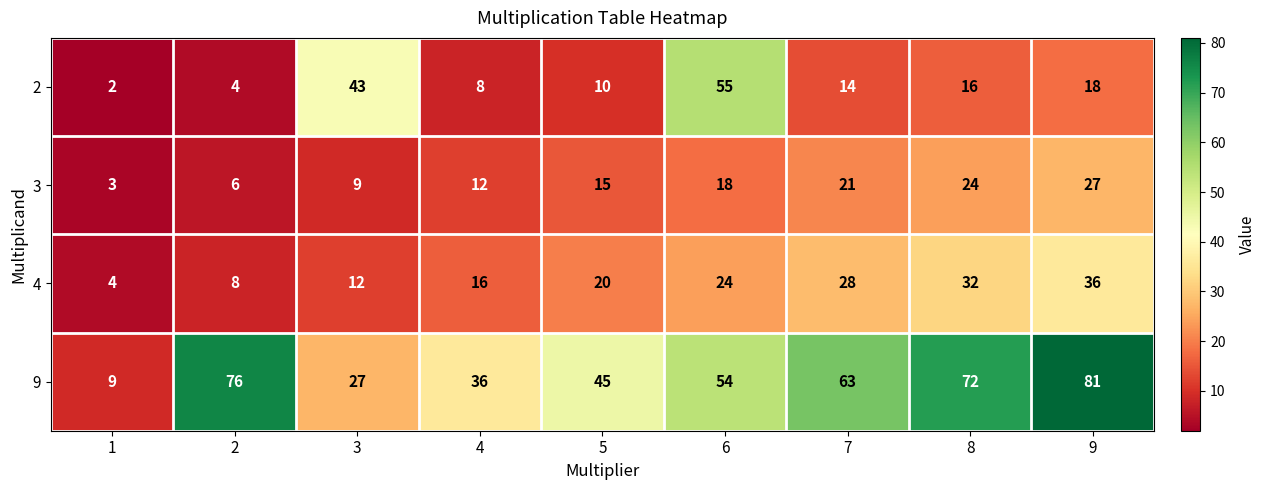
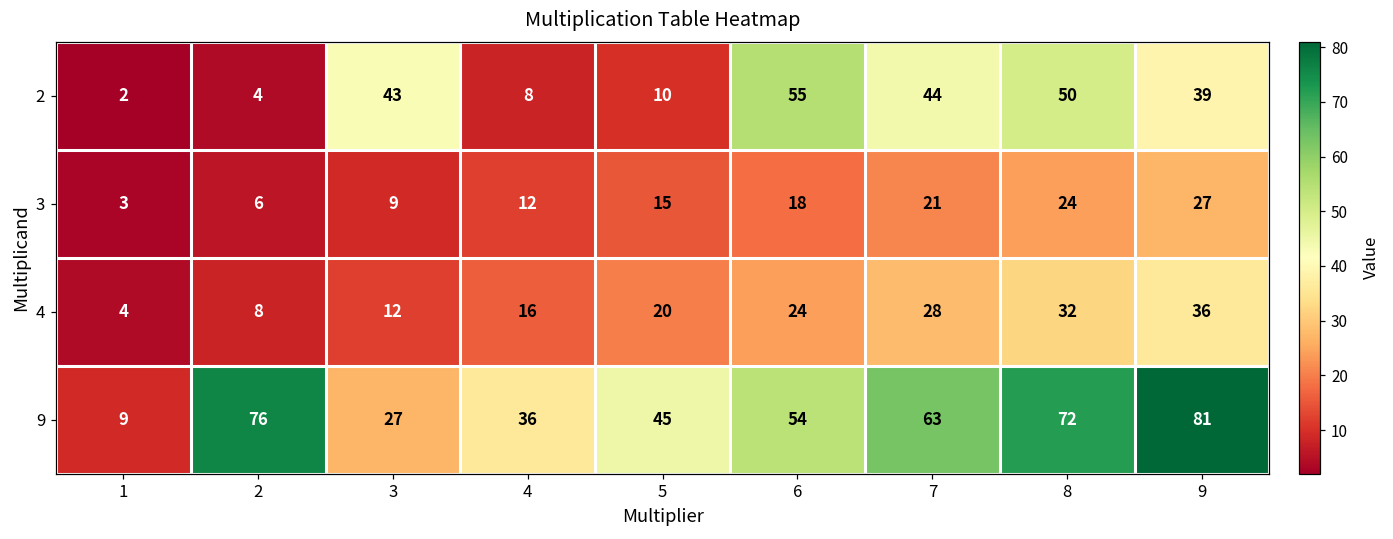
2, 7: 14 -> 44
2, 8: 16 -> 50
2, 9: 18 -> 39
